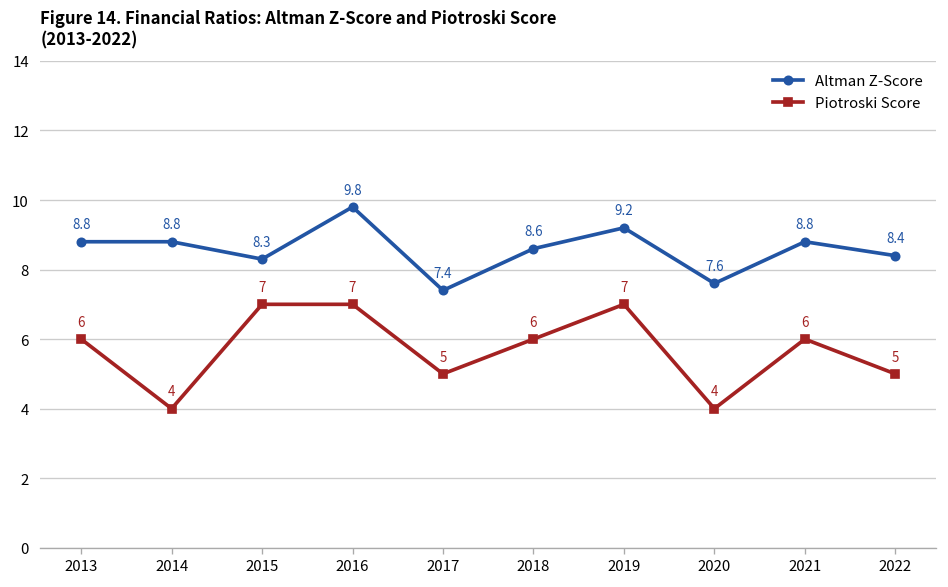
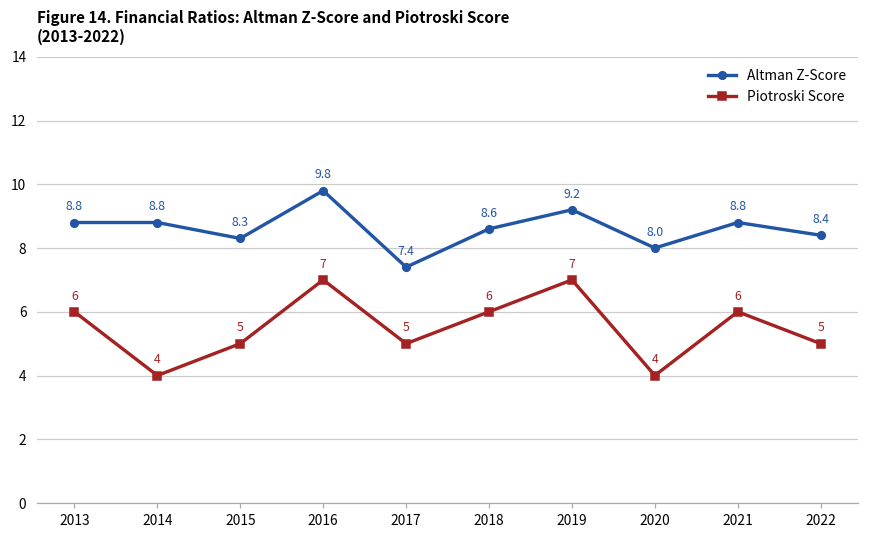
Piotroski Score, 2015: 7 -> 5
Altman Z-Score, 2020: 7.6 -> 8.0
